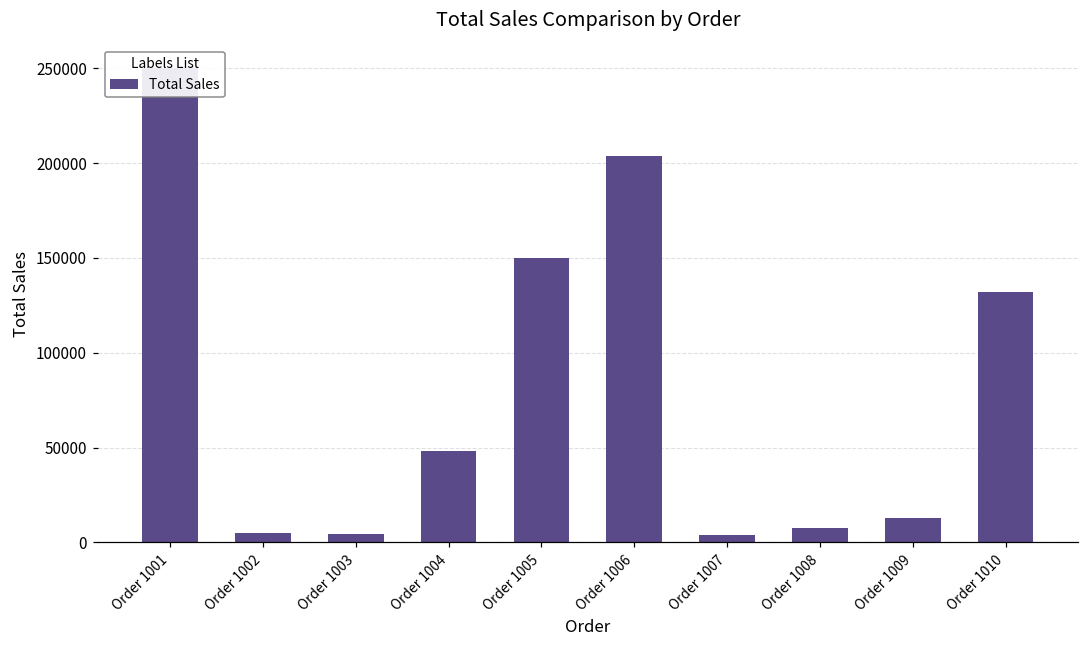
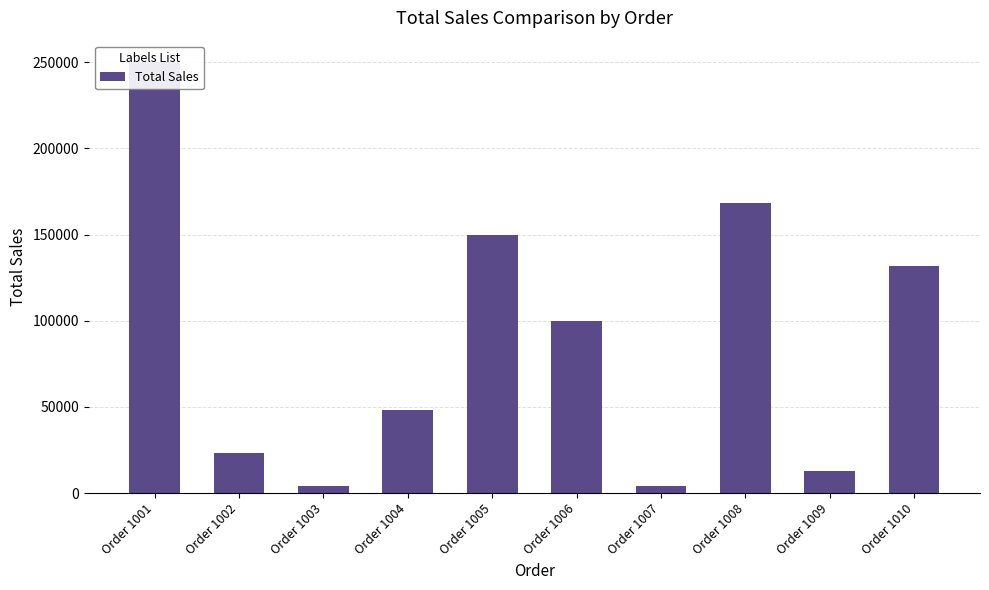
Order 1002: 5000 -> 23000
Order 1006: 204000 -> 100000
Order 1008: 8000 -> 169000
